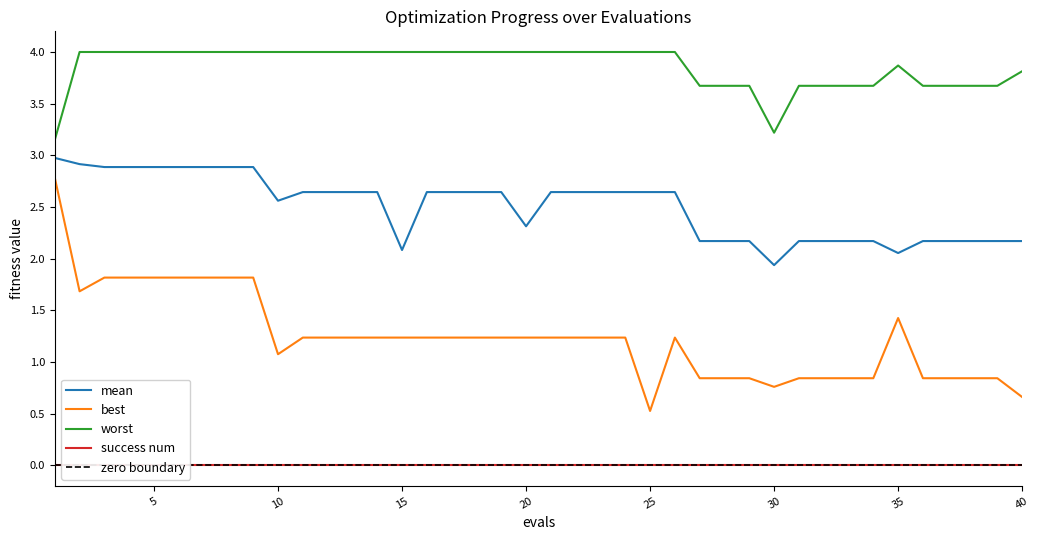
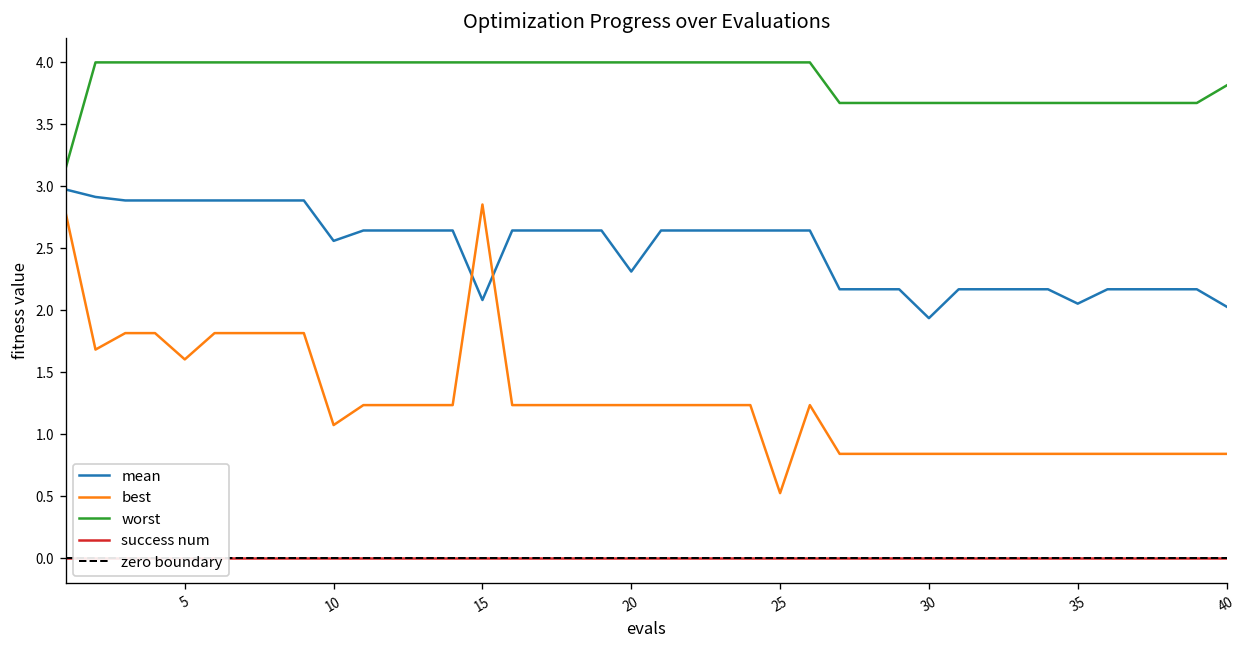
best, 5: 1.82 -> 1.60
best, 15: 1.24 -> 2.85
best, 30: 0.76 -> 0.84
worst, 30: 3.22 -> 3.67
best, 35: 1.42 -> 0.84
worst, 35: 3.87 -> 3.67
mean, 40: 2.17 -> 2.03
best, 40: 0.66 -> 0.84
